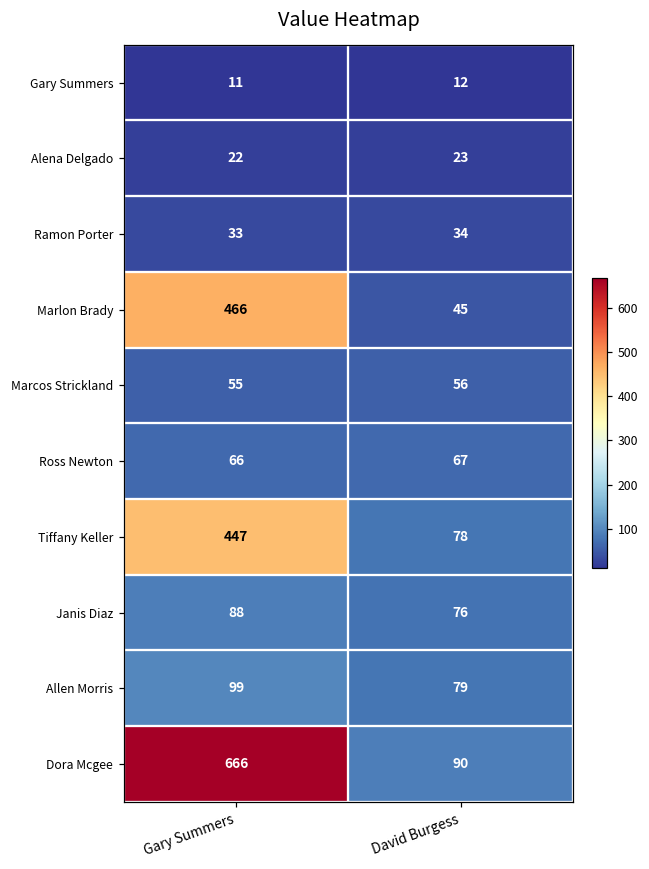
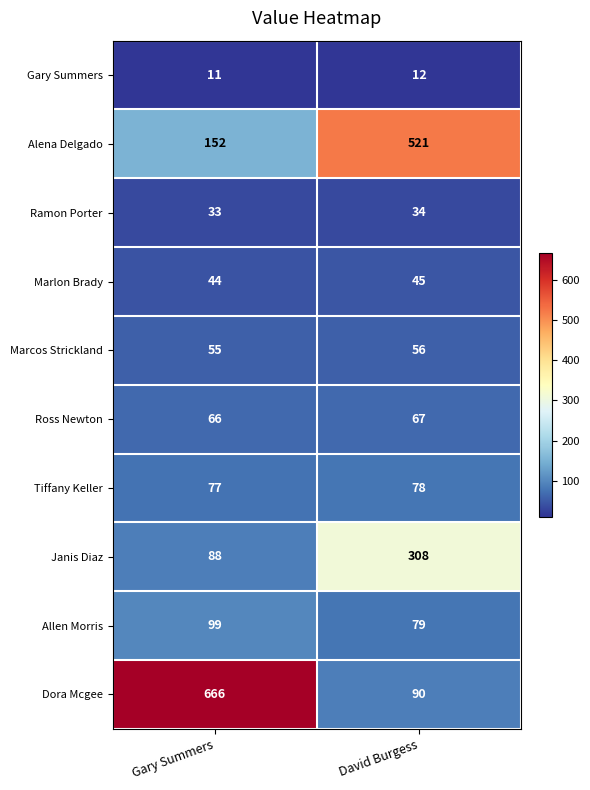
Alena Delgado, Gary Summers: 22 -> 152
Alena Delgado, David Burgess: 23 -> 521
Marlon Brady, Gary Summers: 466 -> 44
Tiffany Keller, Gary Summers: 447 -> 77
Janis Diaz, David Burgess: 76 -> 308
